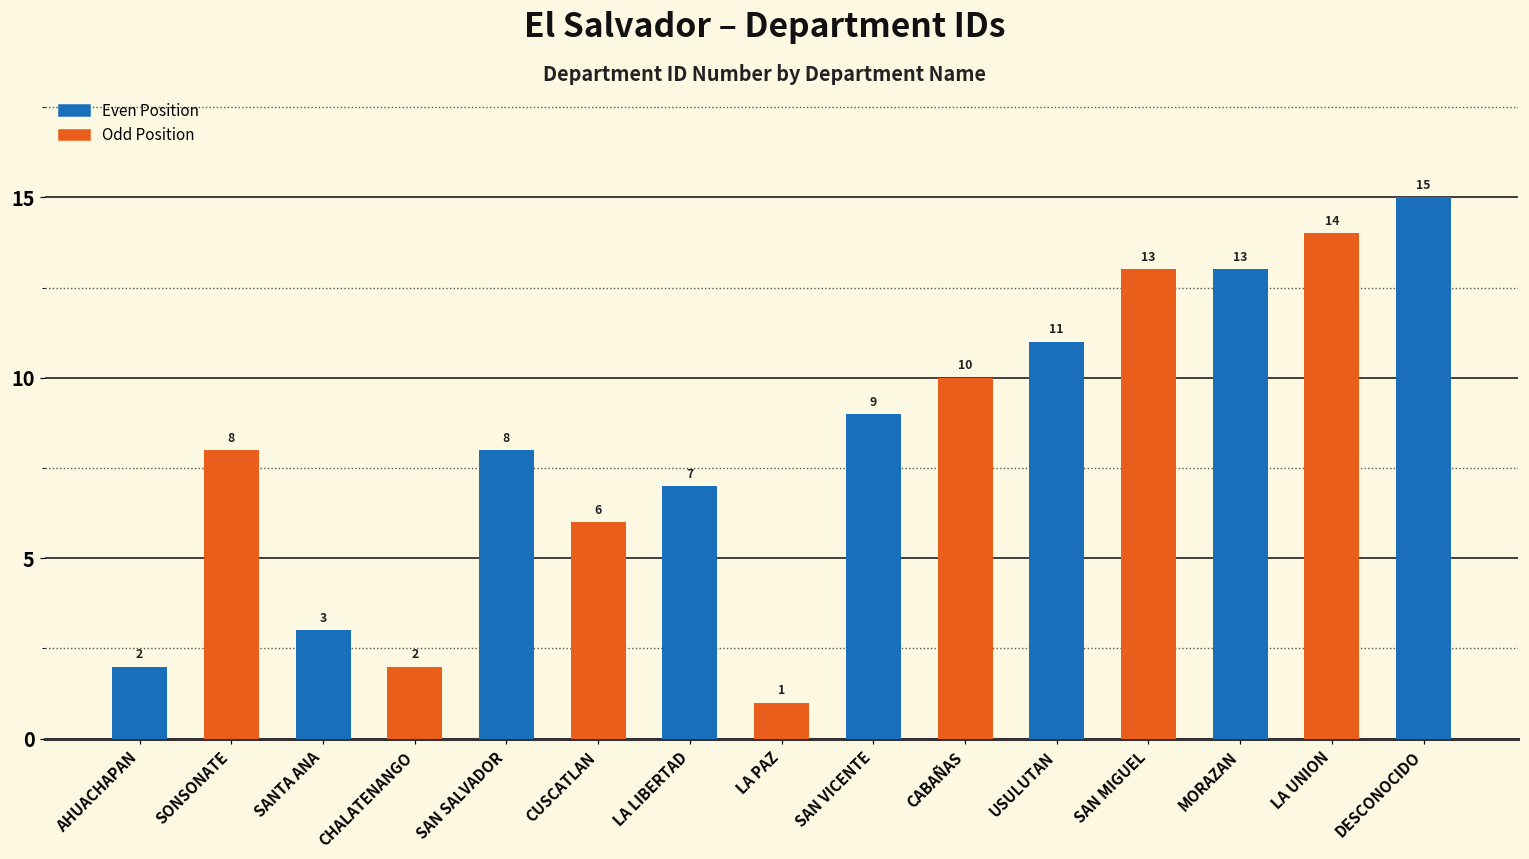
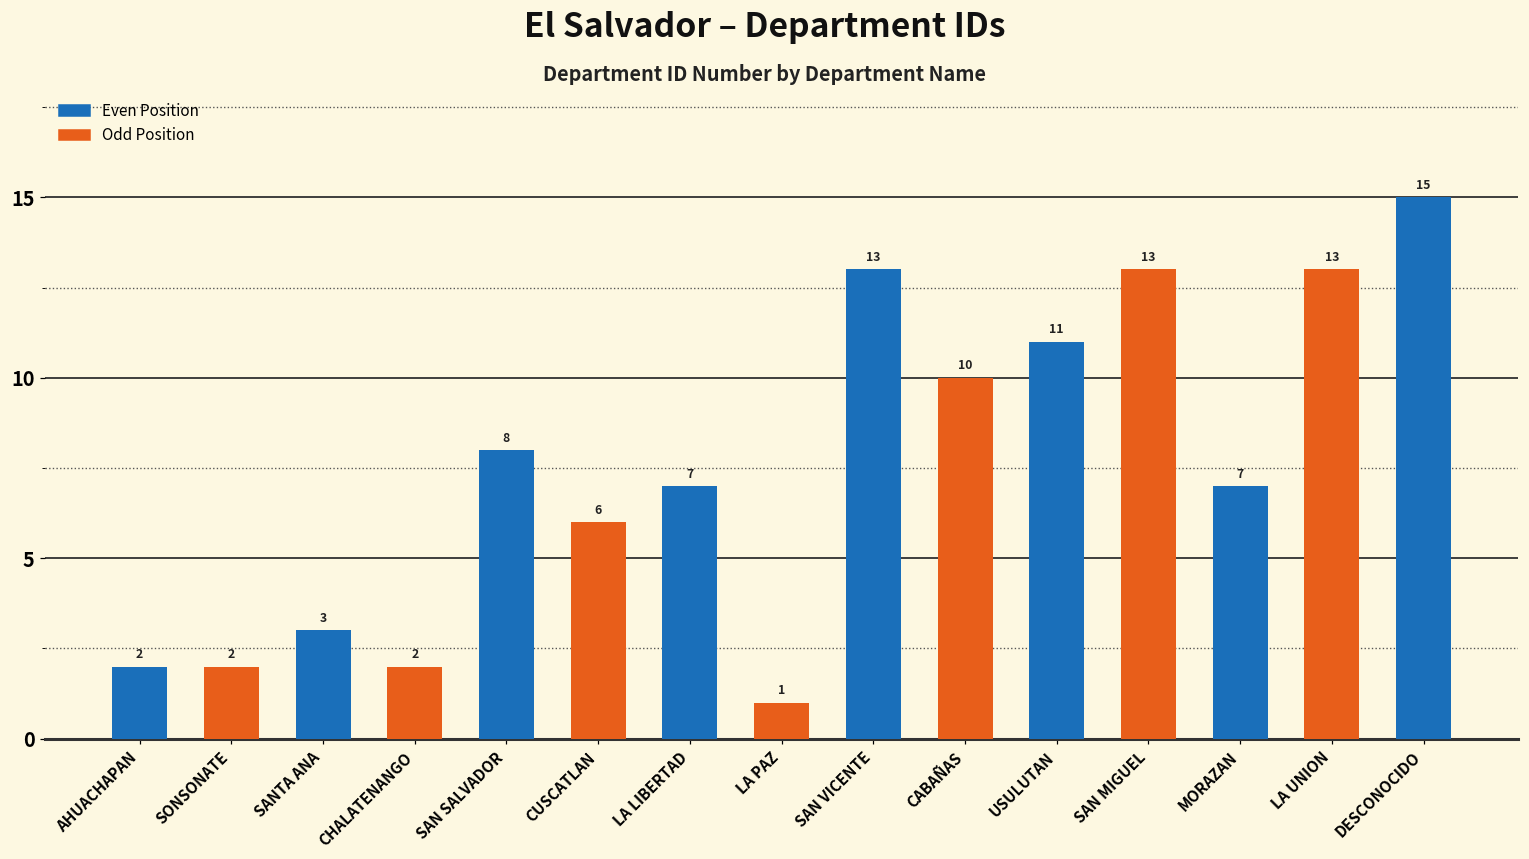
SONSONATE: 8 -> 2
SAN VICENTE: 9 -> 13
MORAZAN: 13 -> 7
LA UNION: 14 -> 13
